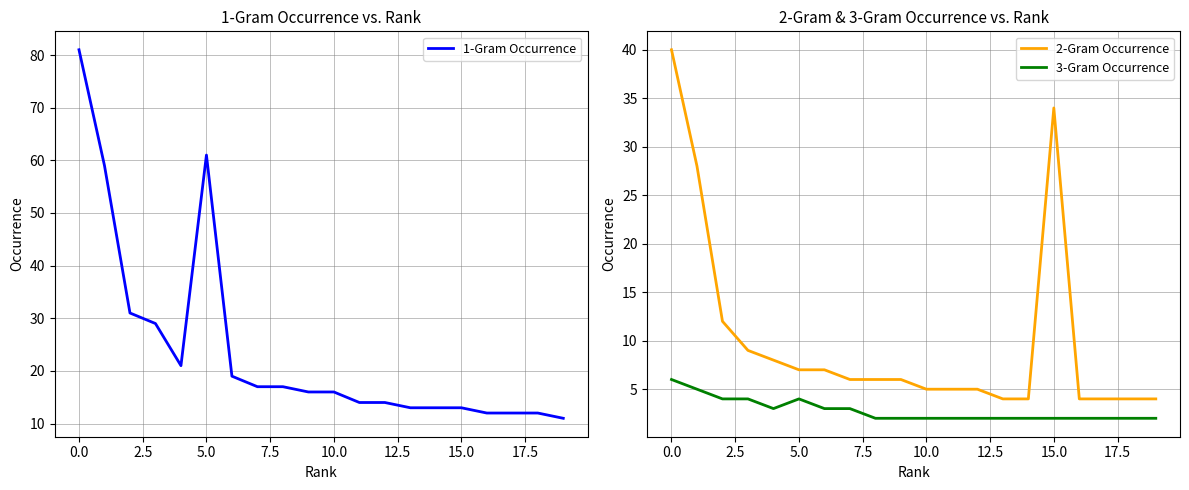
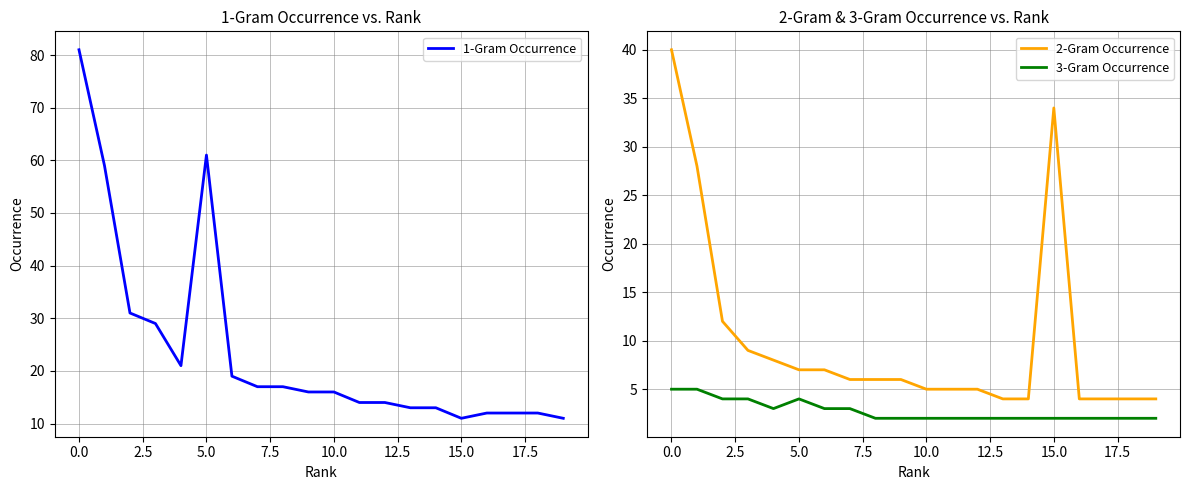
1-Gram Occurrence vs. Rank, 15.0: 13 -> 11
2-Gram & 3-Gram Occurrence vs. Rank, 3-Gram Occurrence, 0.0: 6 -> 5
